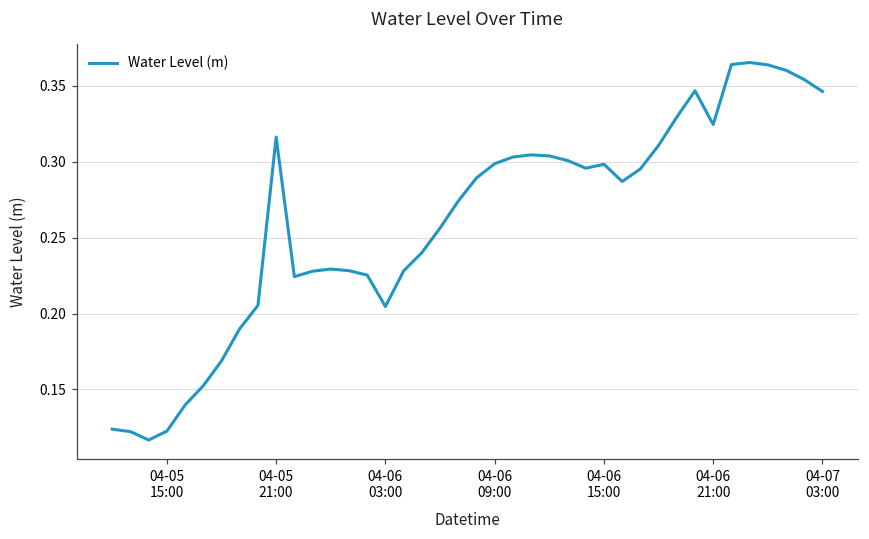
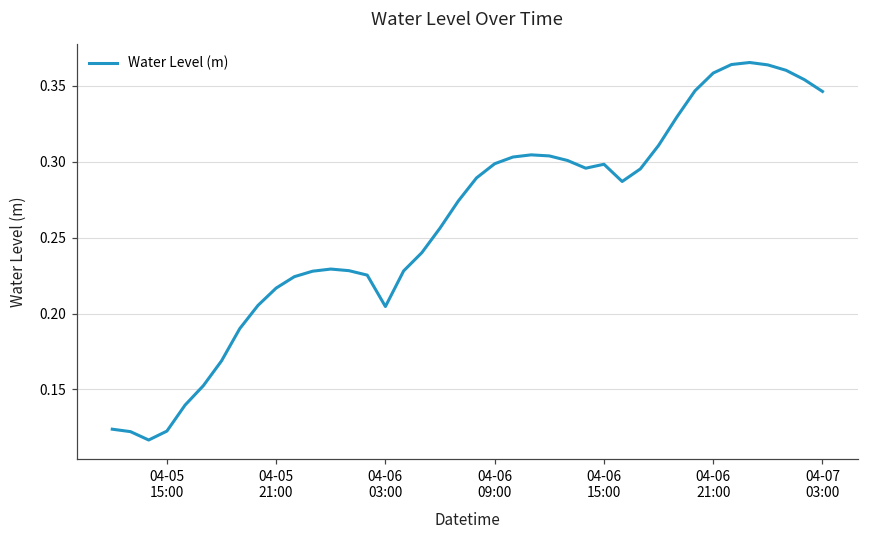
04-05 21:00: 0.316 -> 0.217
04-06 21:00: 0.325 -> 0.359
